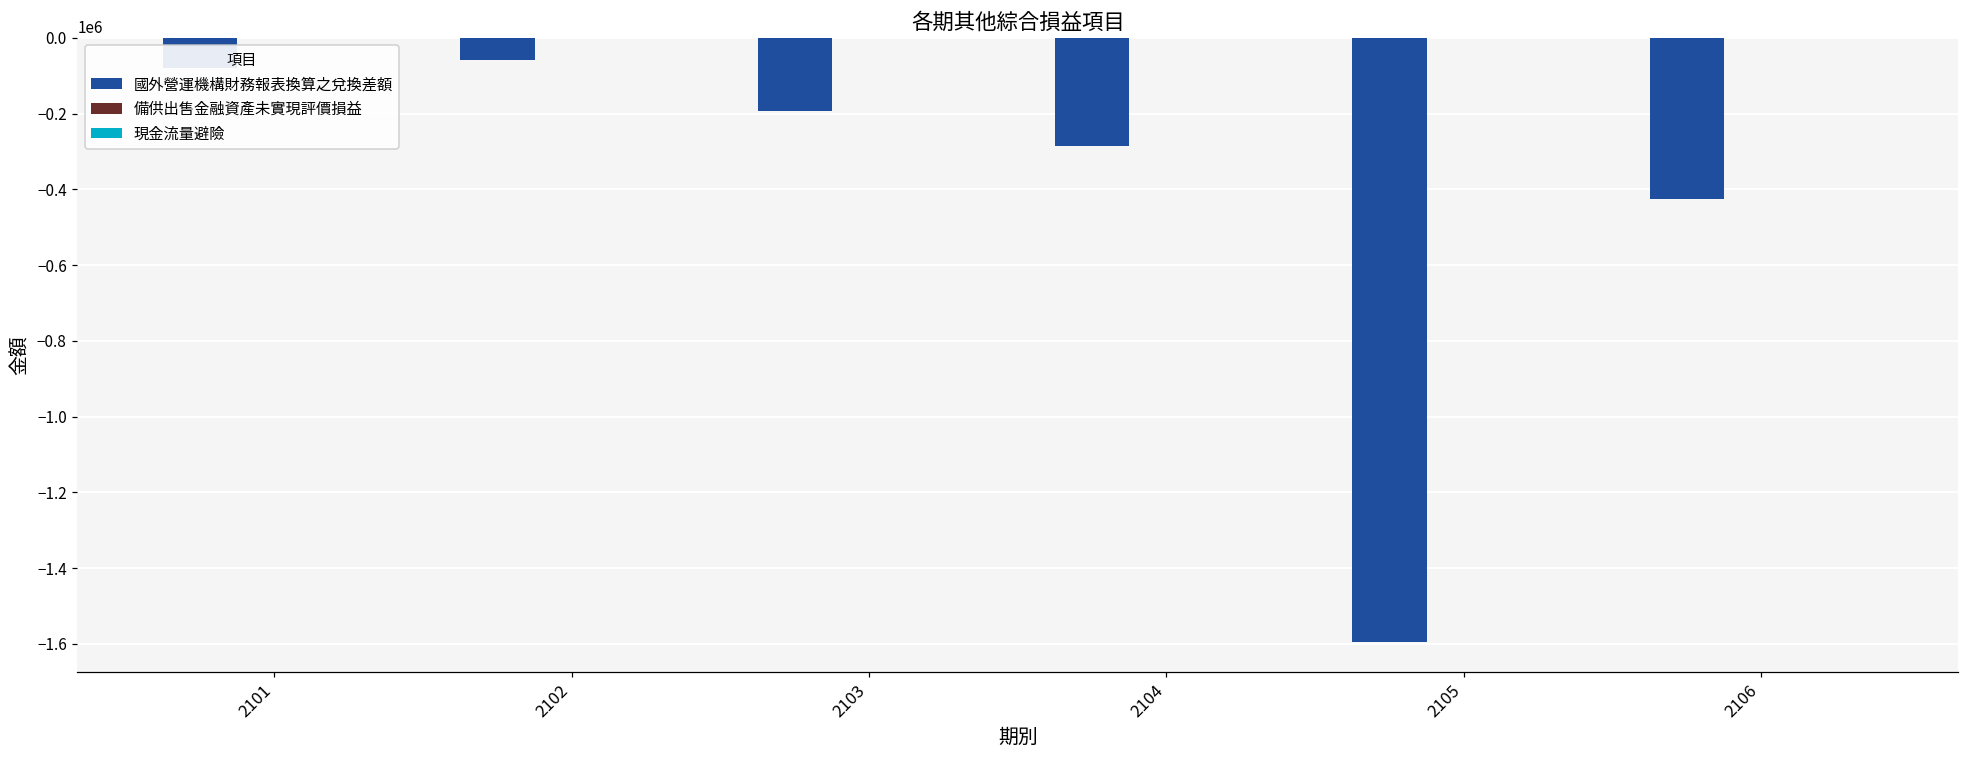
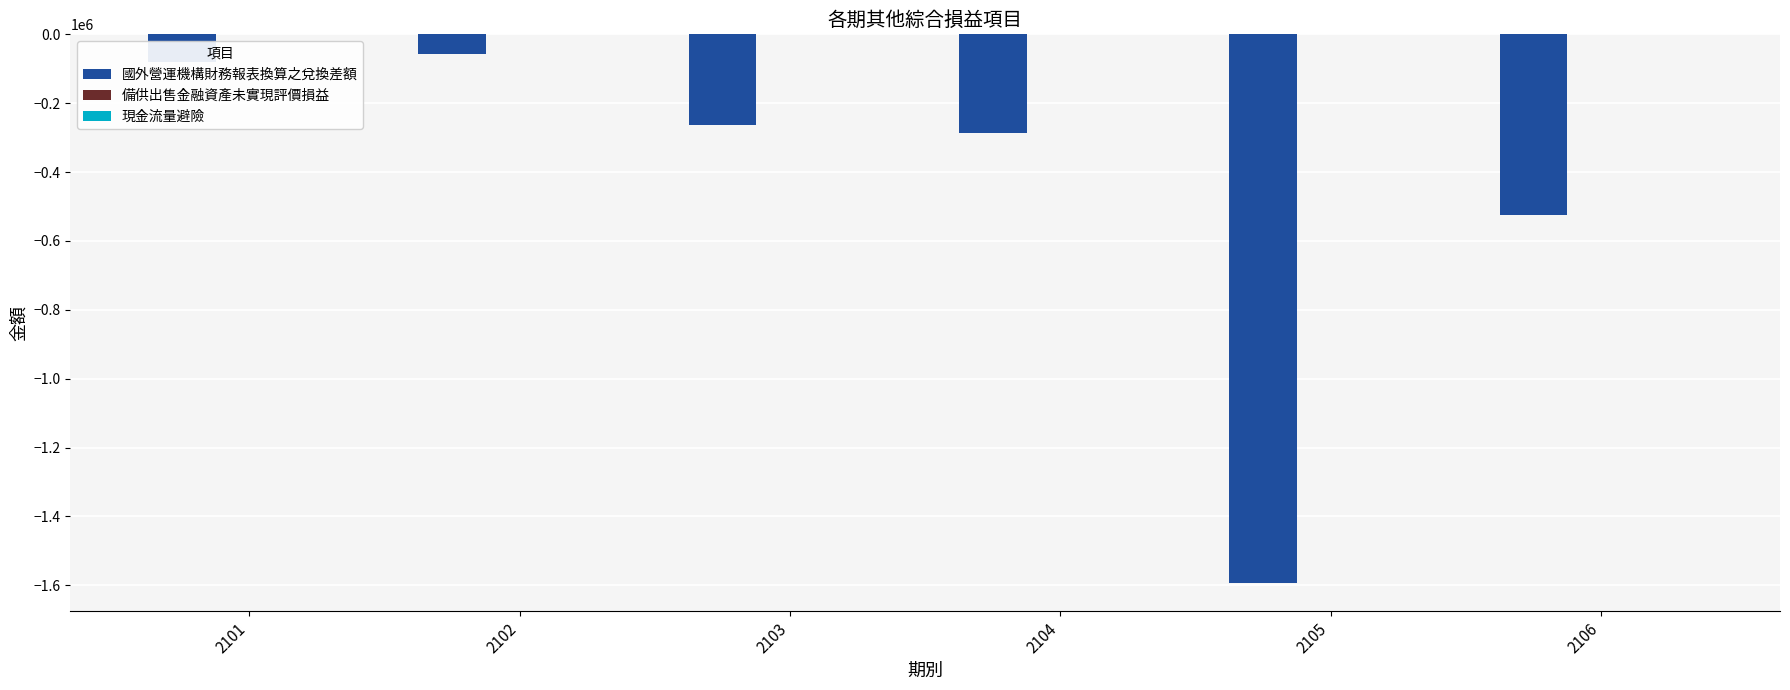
國外營運機構財務報表換算之兌換差額, 2103: -190000 -> -260000
國外營運機構財務報表換算之兌換差額, 2106: -430000 -> -520000
